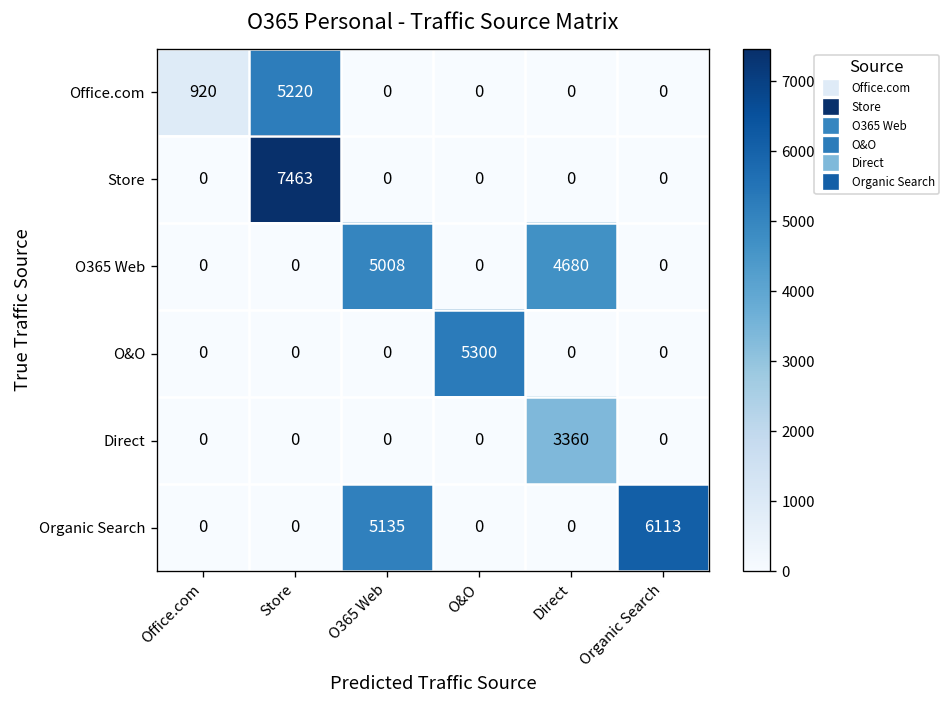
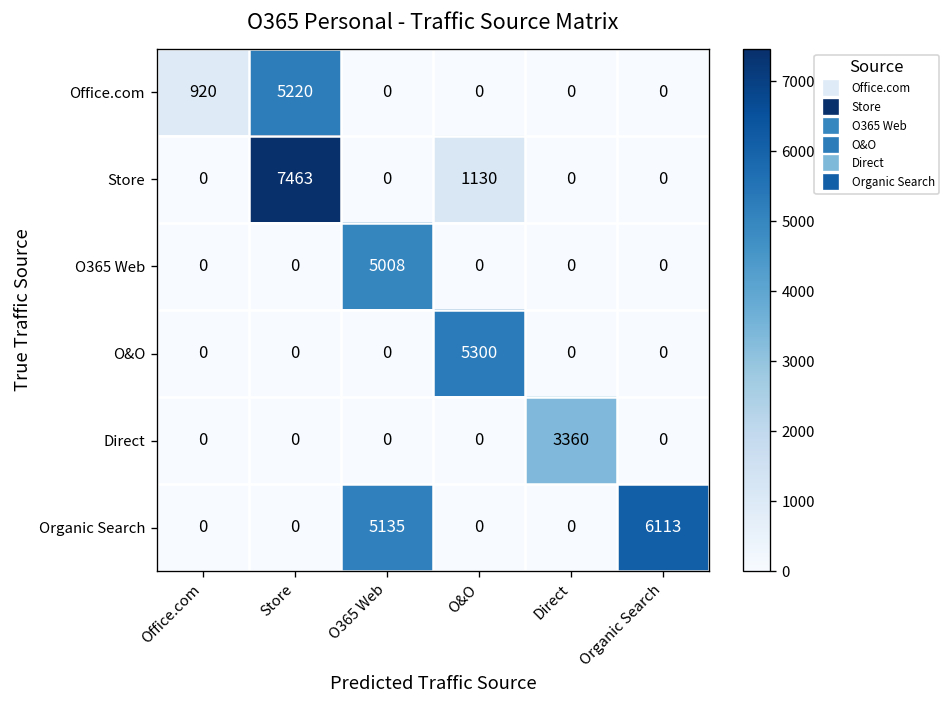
Store, O&O: 0 -> 1130
O365 Web, Direct: 4680 -> 0
